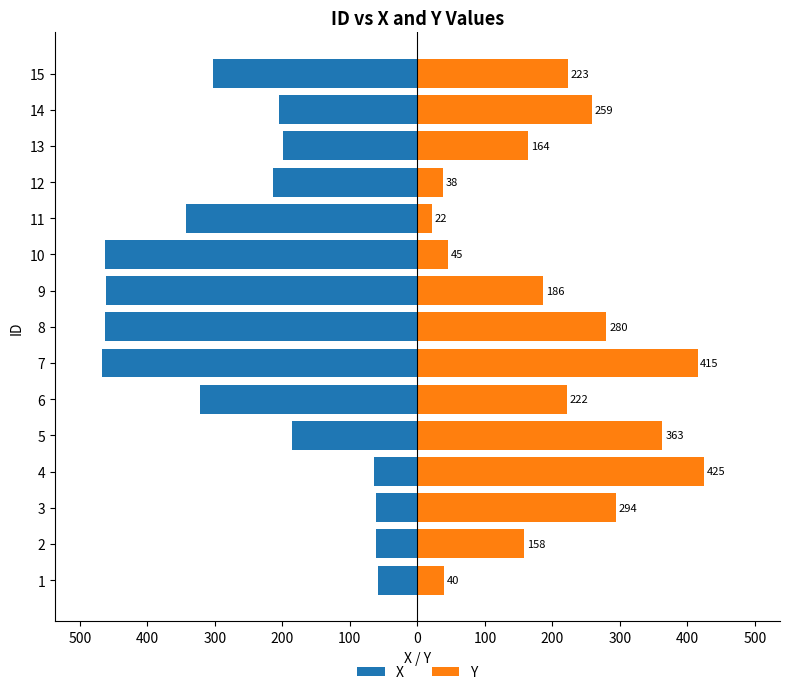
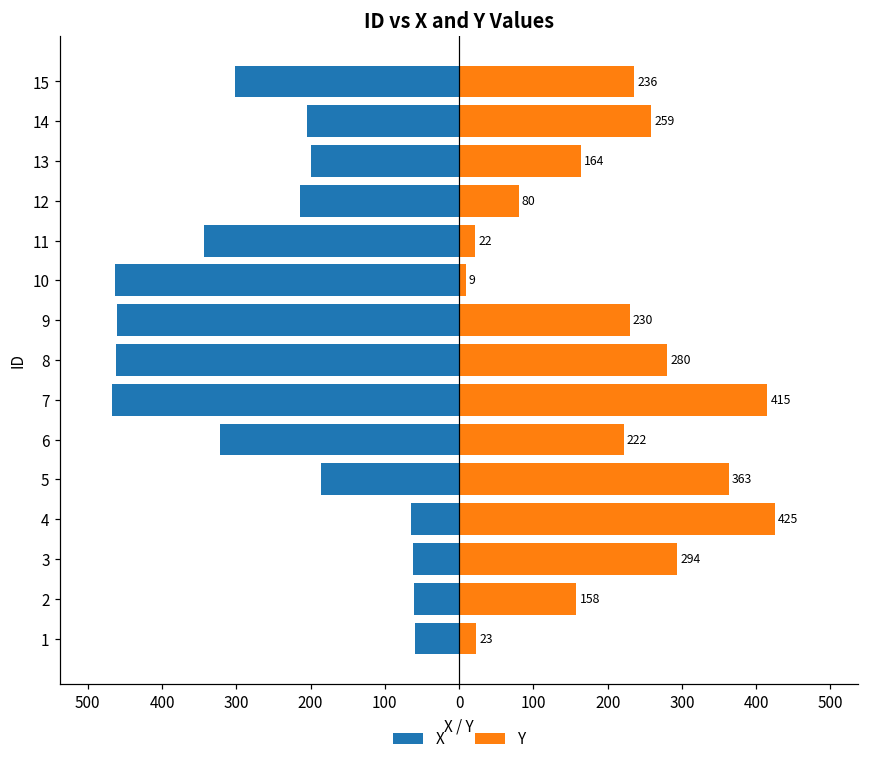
Y, 15: 223 -> 236
Y, 12: 38 -> 80
Y, 10: 45 -> 9
Y, 9: 186 -> 230
Y, 1: 40 -> 23
